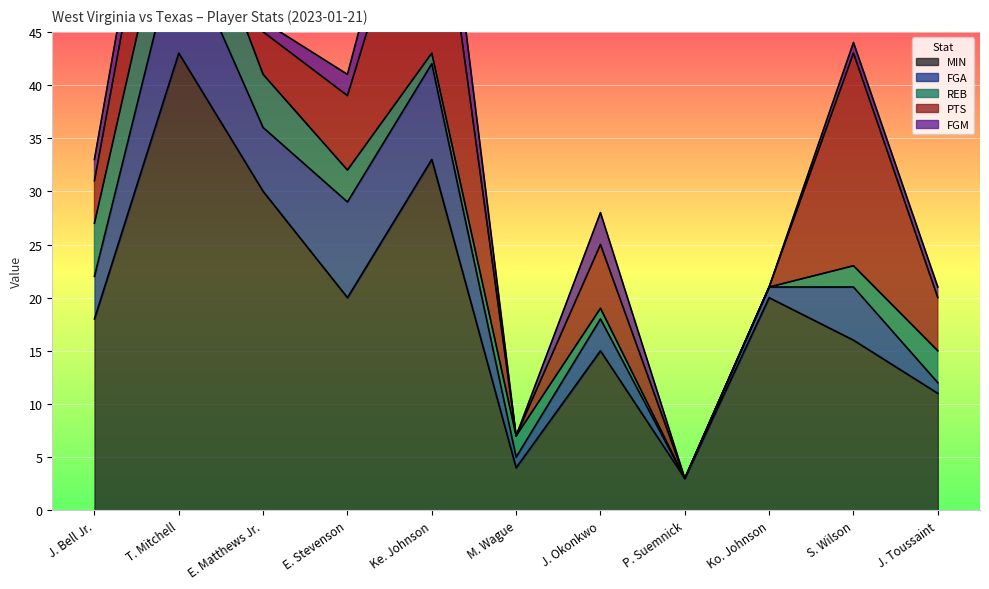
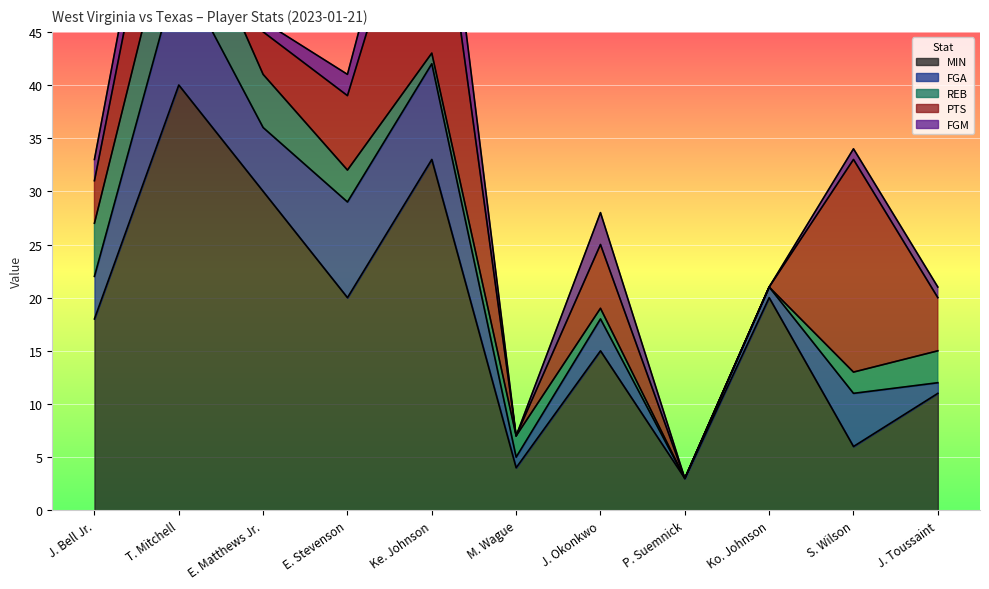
MIN, T. Mitchell: 43 -> 40
MIN, S. Wilson: 16 -> 6
